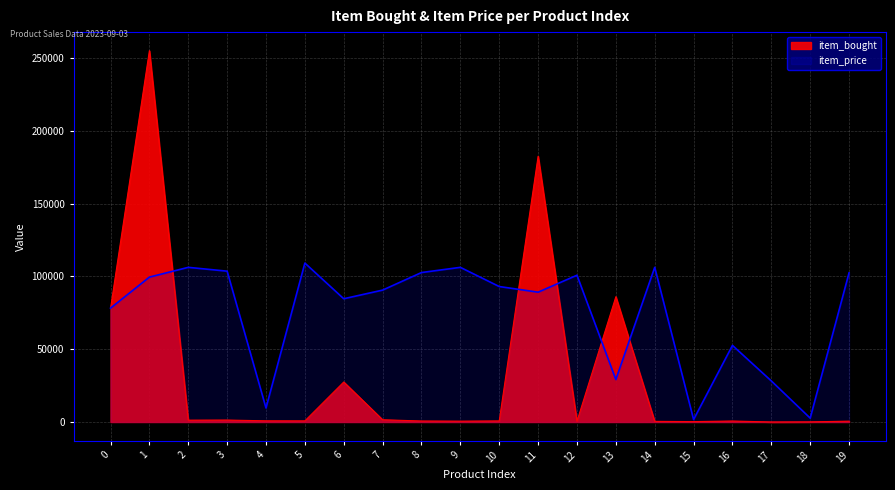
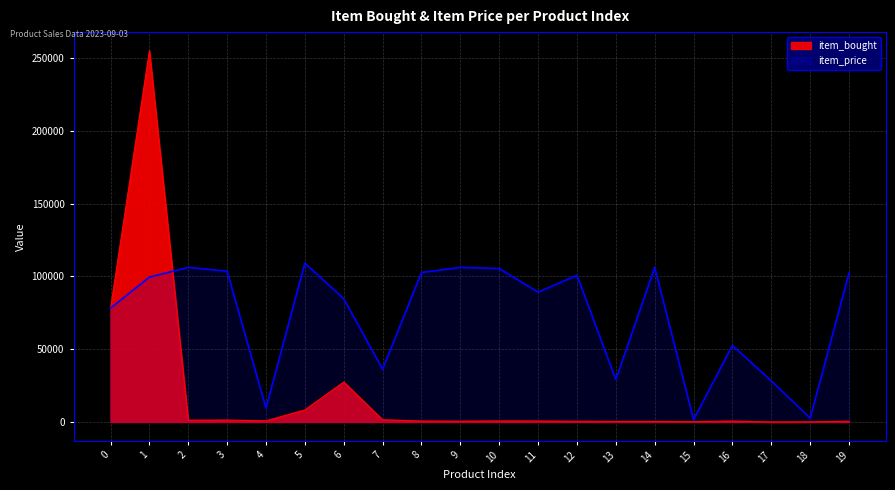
item_bought, 5: 1000 -> 8000
item_price, 7: 91000 -> 36000
item_price, 10: 93000 -> 105000
item_bought, 11: 183000 -> 1000
item_bought, 13: 86000 -> 0
